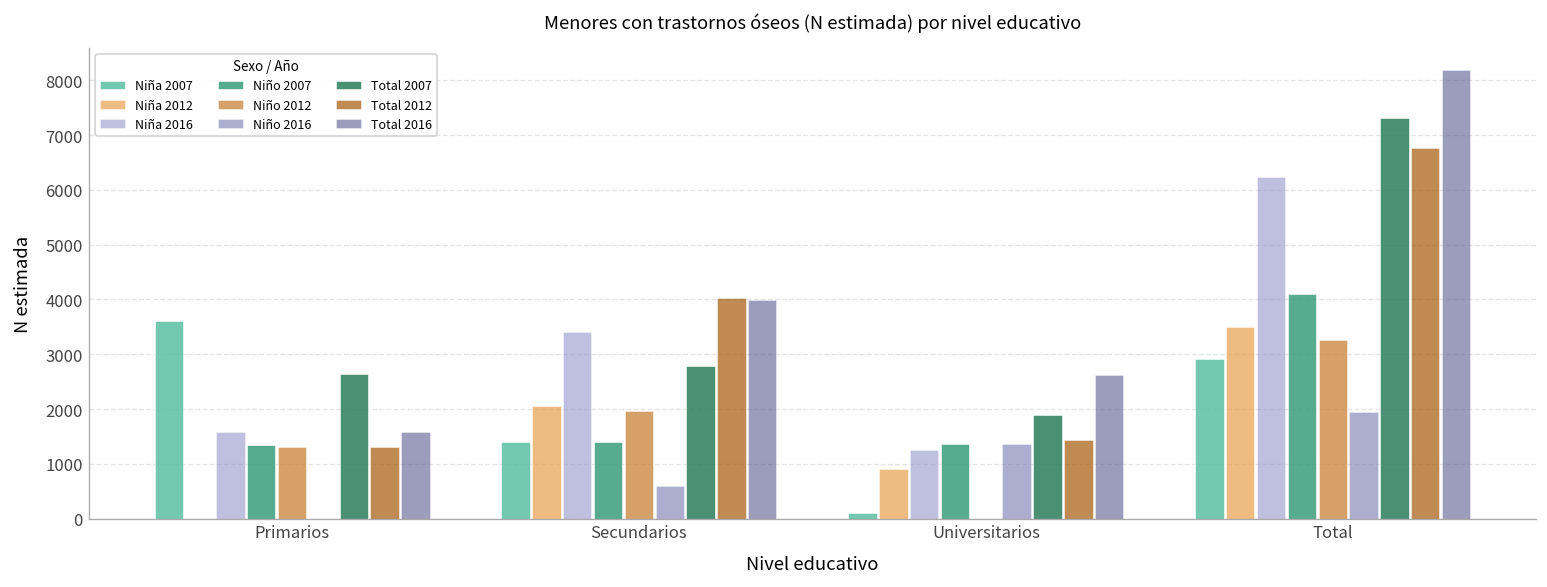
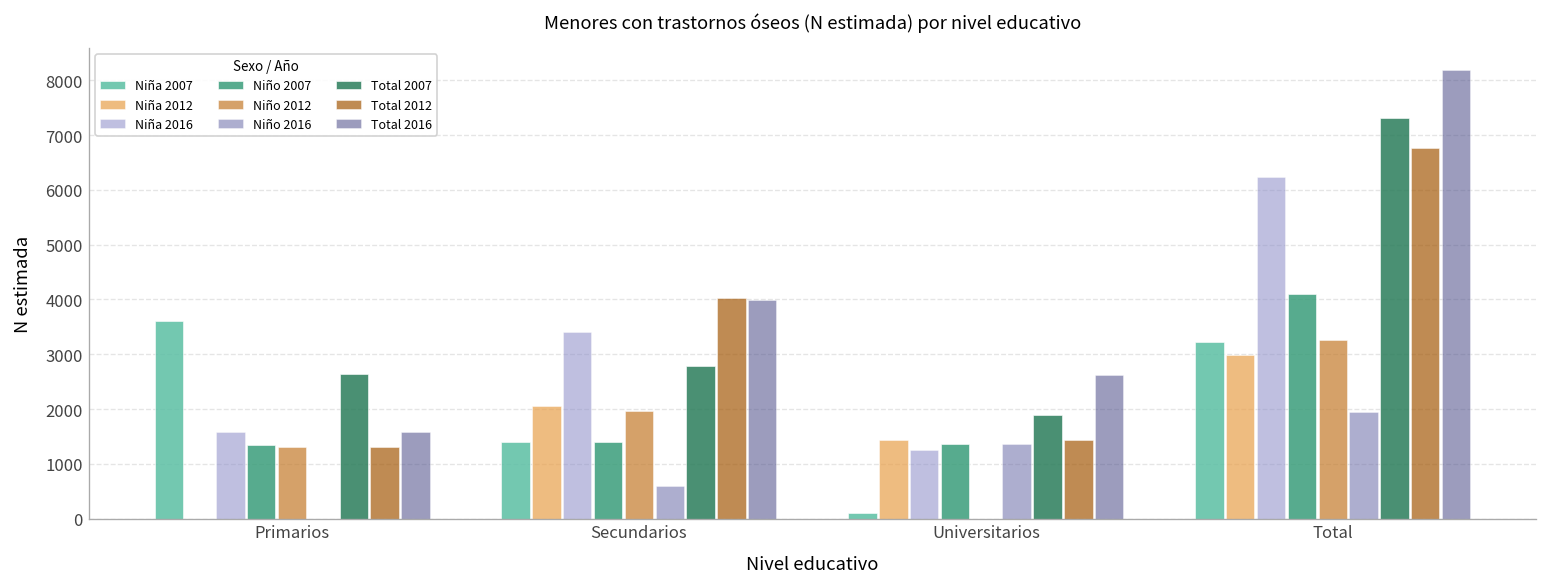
Niña 2012, Universitarios: 900 -> 1400
Niña 2007, Total: 2900 -> 3200
Niña 2012, Total: 3500 -> 3000
